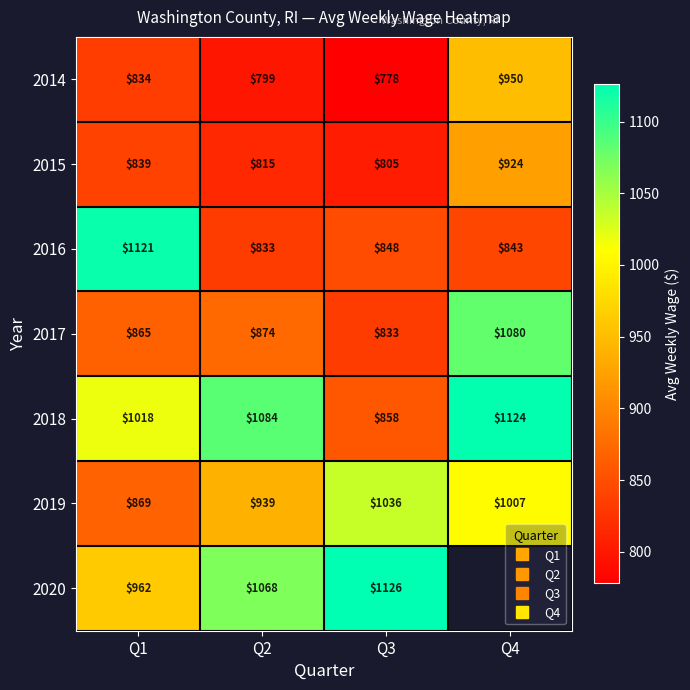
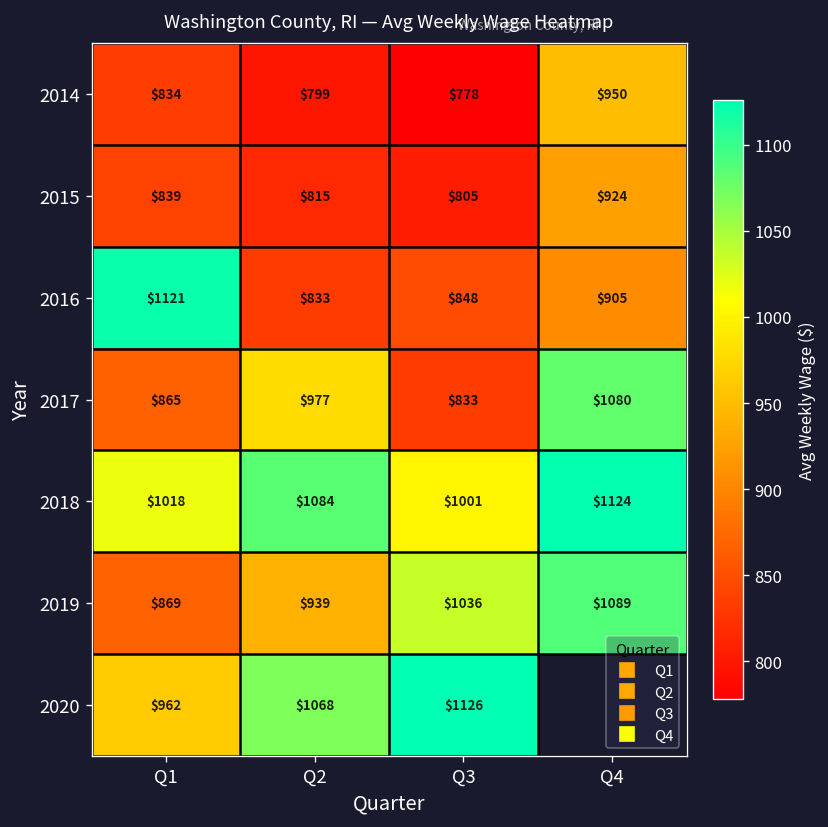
2016, Q4: $843 -> $905
2017, Q2: $874 -> $977
2018, Q3: $858 -> $1001
2019, Q4: $1007 -> $1089
